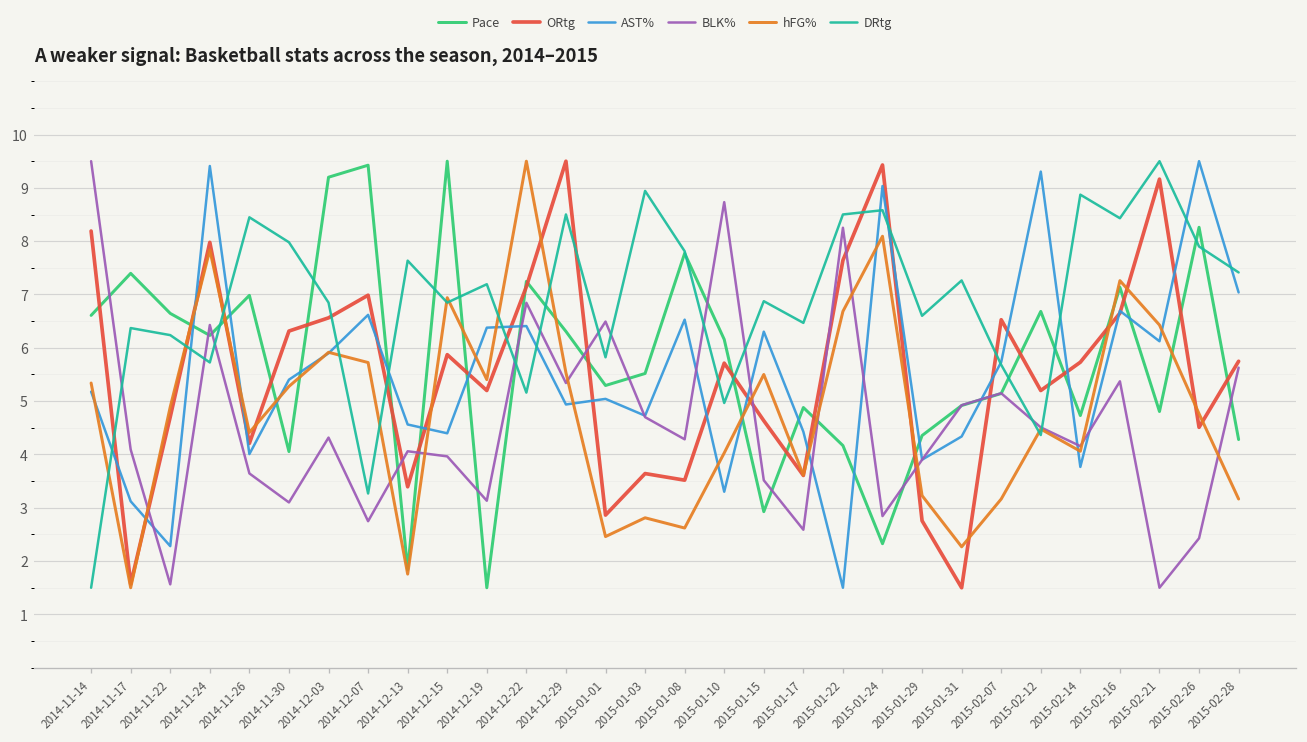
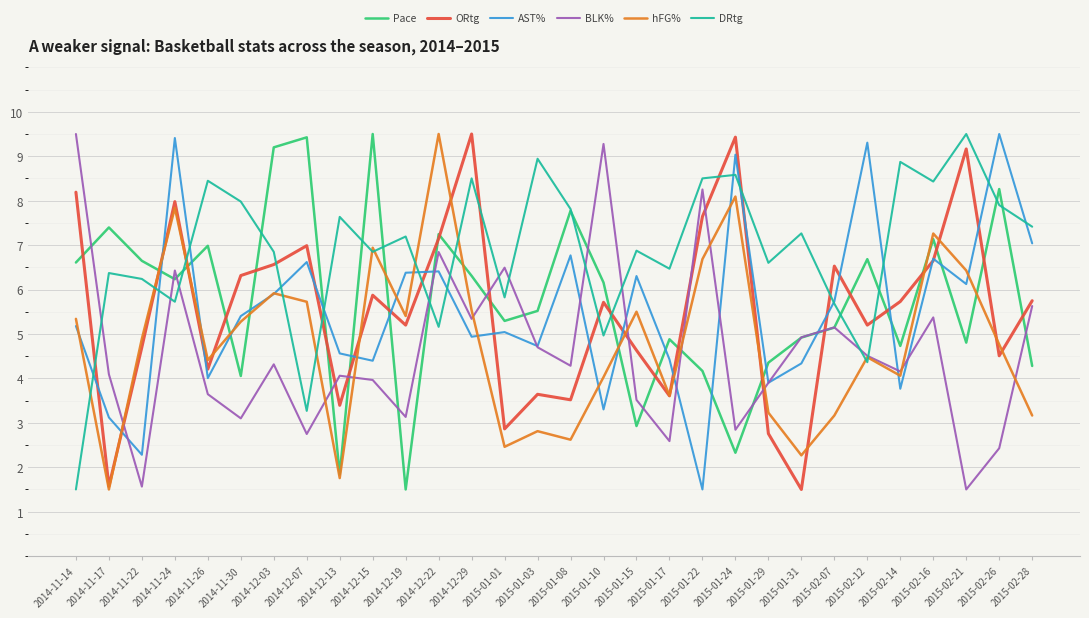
AST%, 2015-01-08: 6.5 -> 6.8
BLK%, 2015-01-10: 8.7 -> 9.3
